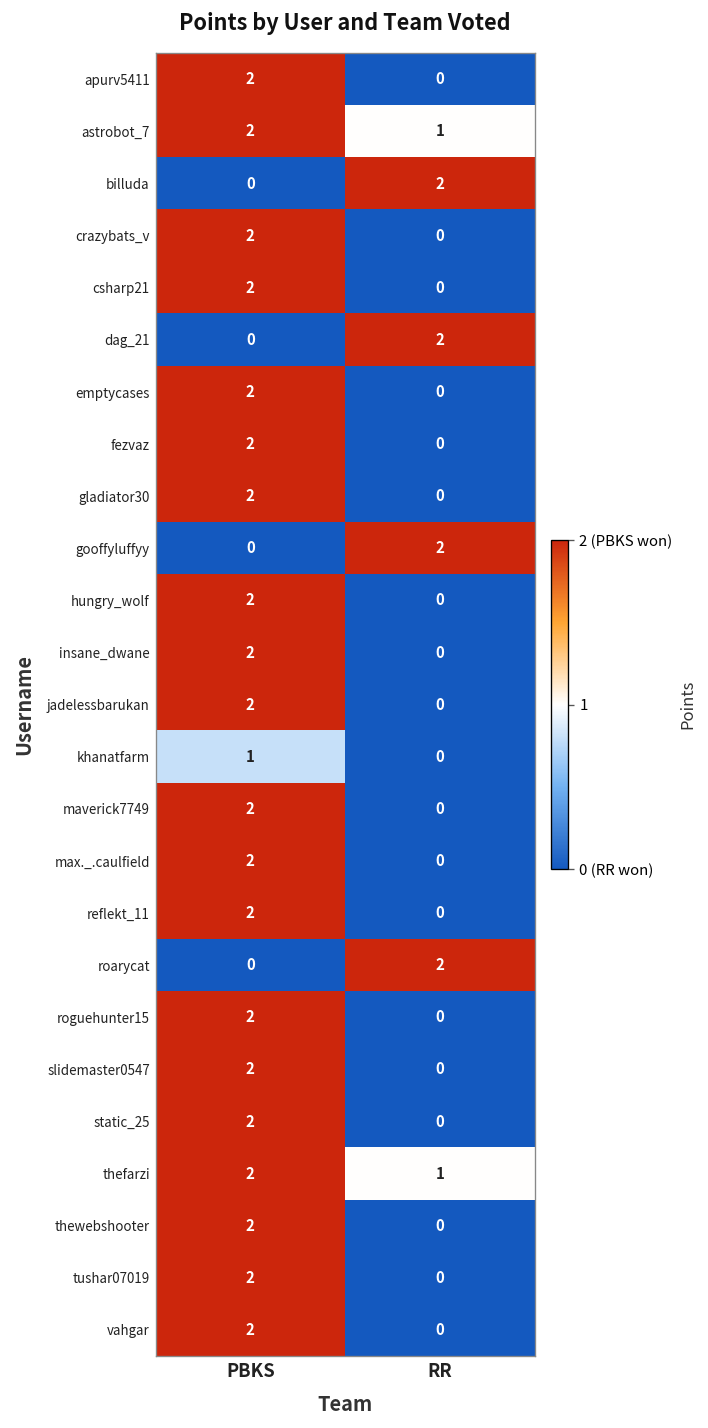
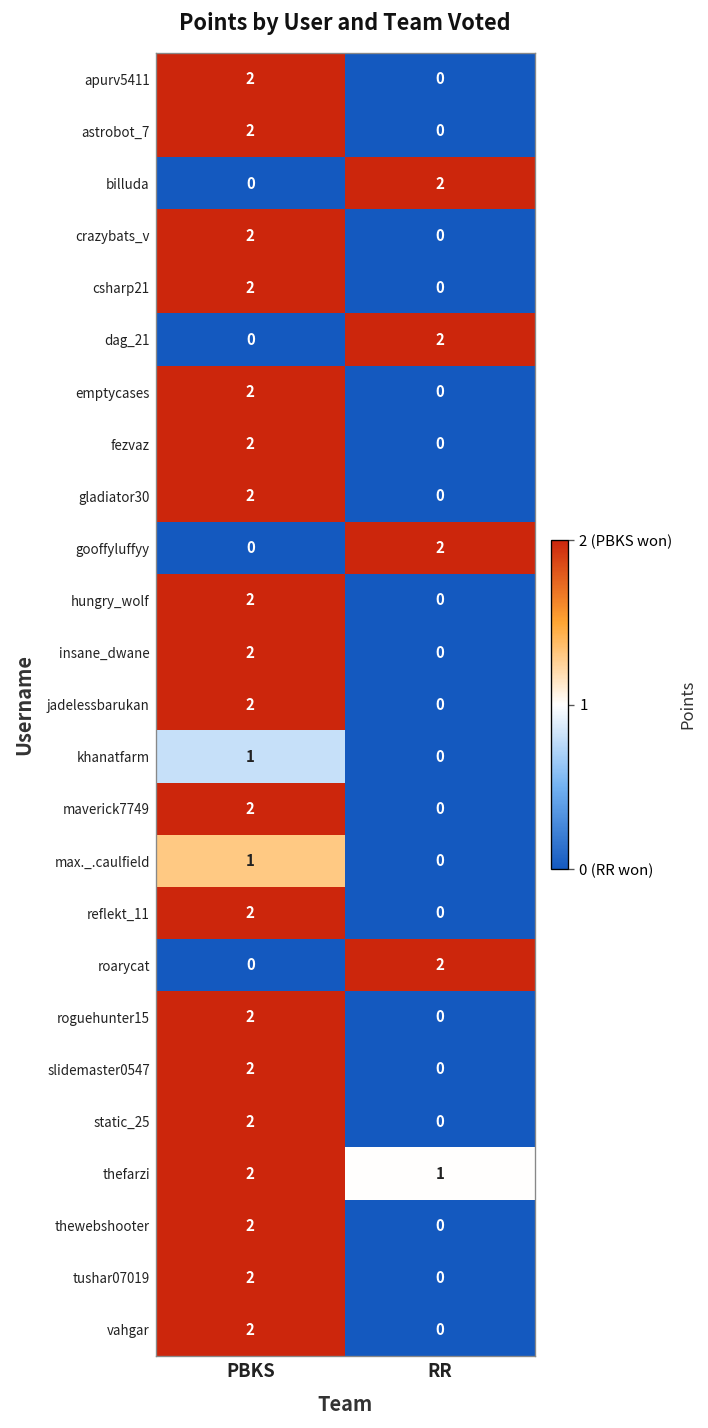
astrobot_7, RR: 1 -> 0
max._.caulfield, PBKS: 2 -> 1
